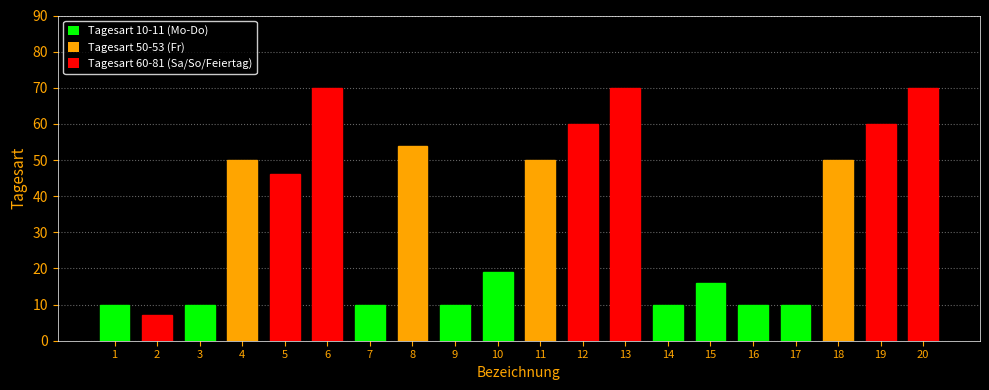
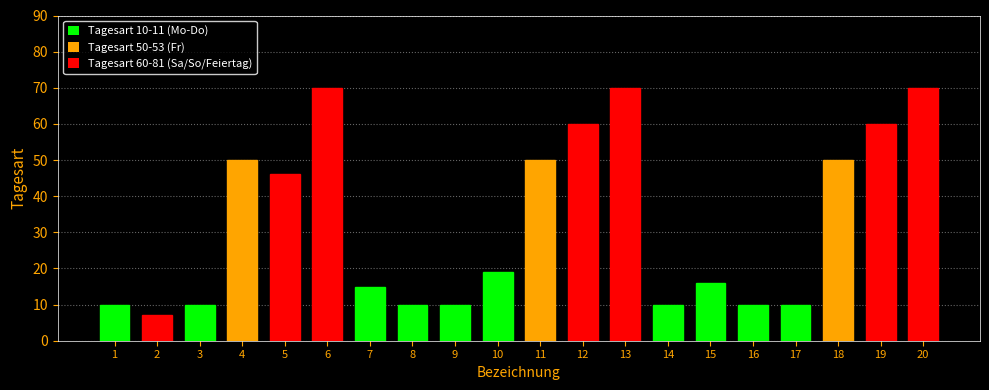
7: 10 -> 15
8: 54 -> 10
